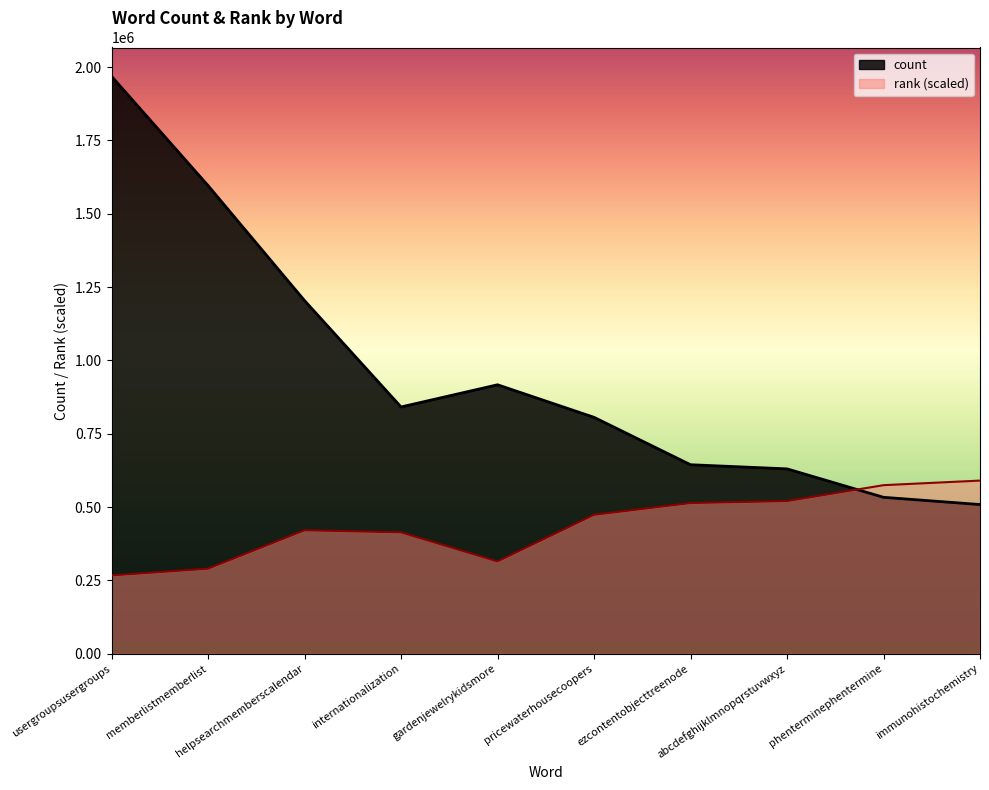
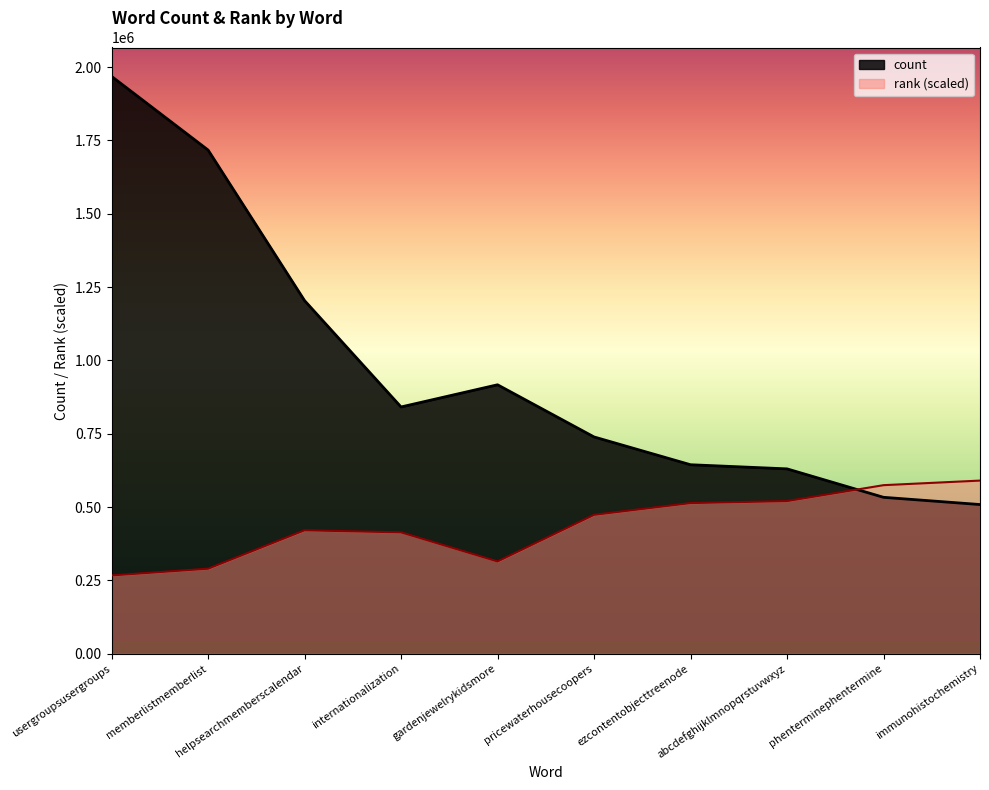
count, memberlistmemberlist: 1600000 -> 1720000
count, pricewaterhousecoopers: 810000 -> 740000
